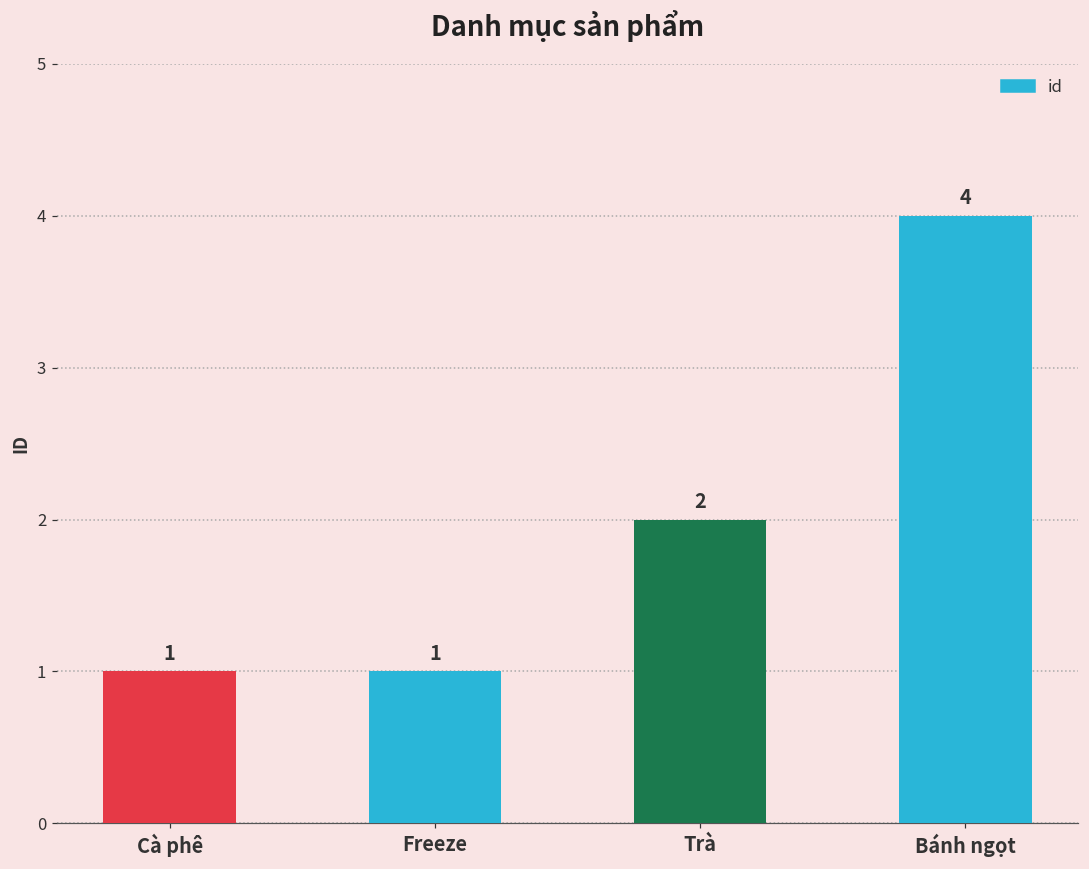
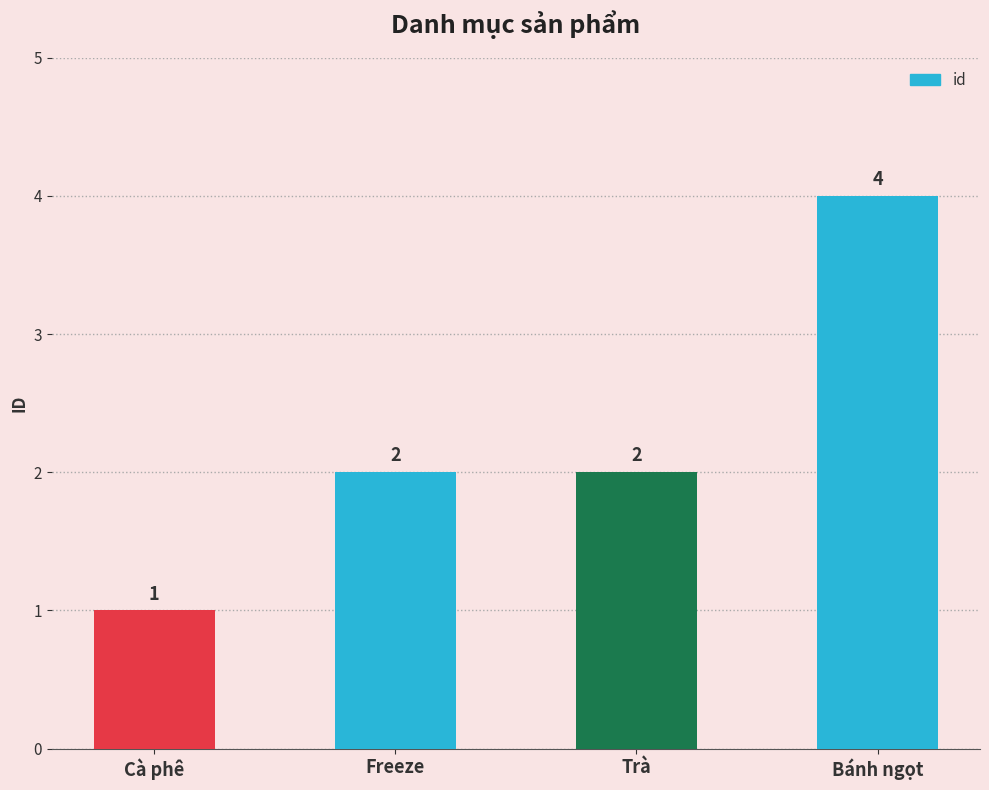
Freeze: 1 -> 2
